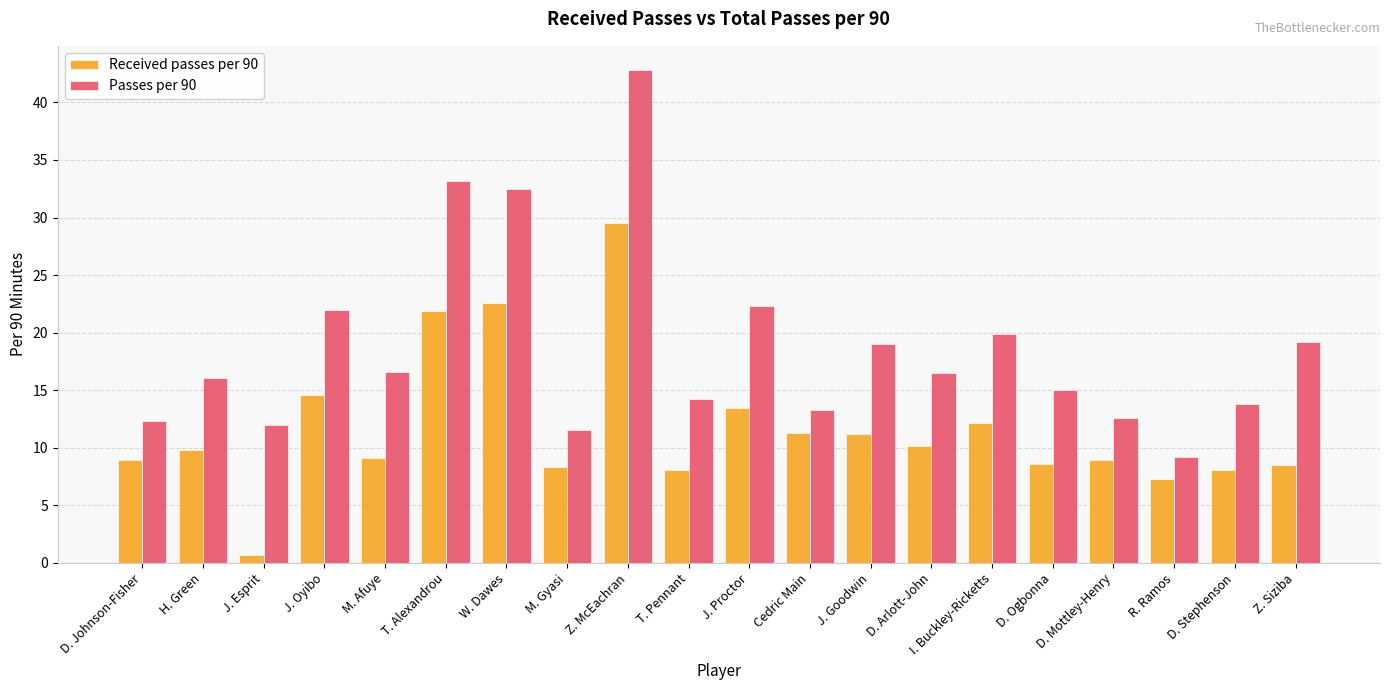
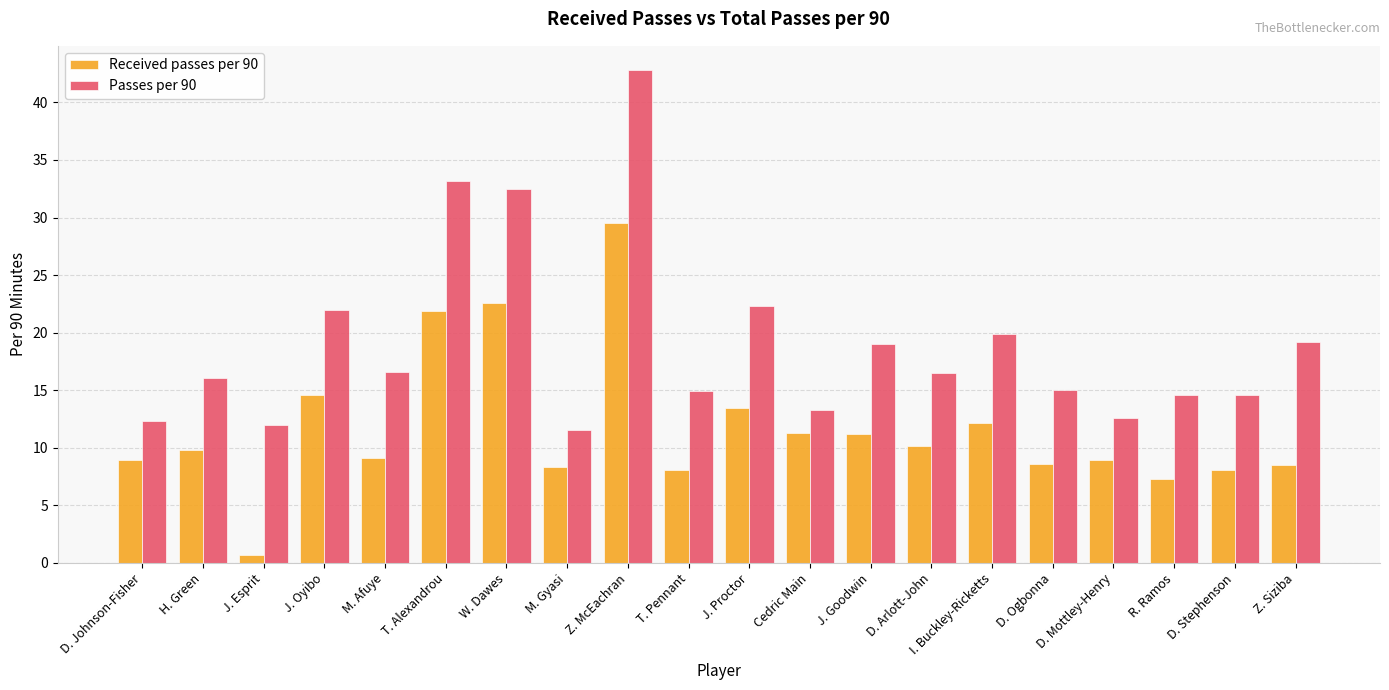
Passes per 90, T. Pennant: 14.2 -> 15.0
Passes per 90, R. Ramos: 9.2 -> 14.6
Passes per 90, D. Stephenson: 13.8 -> 14.6
